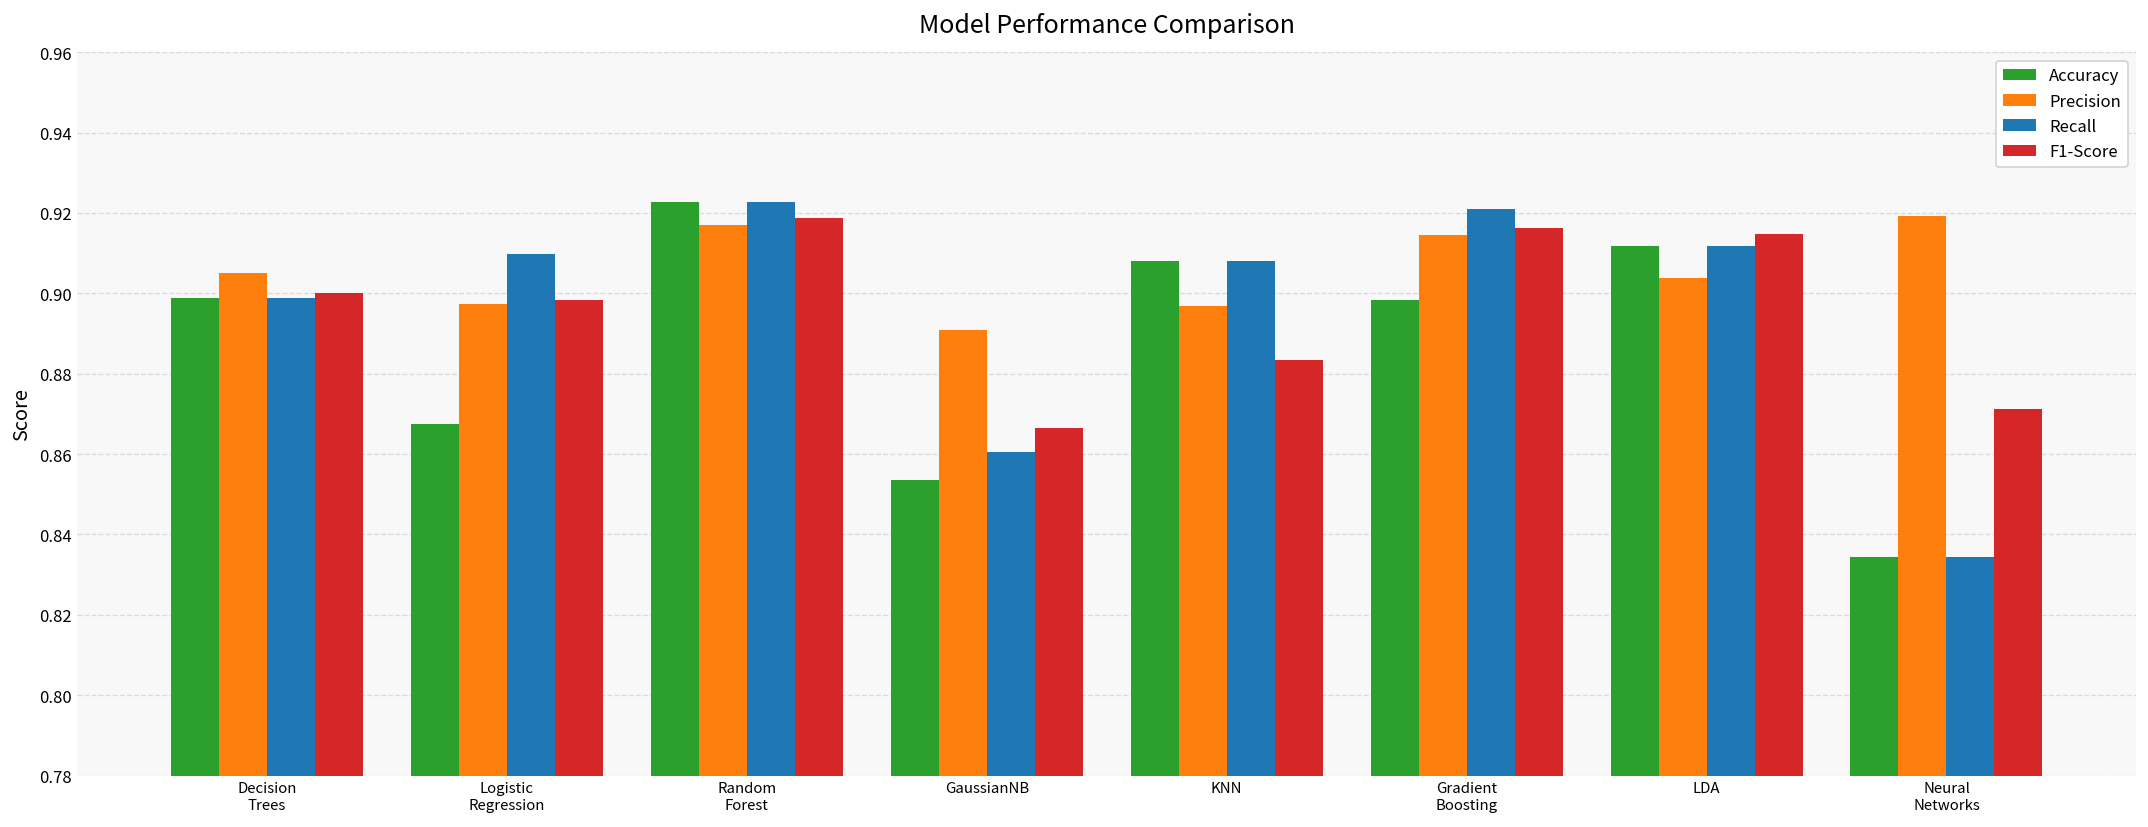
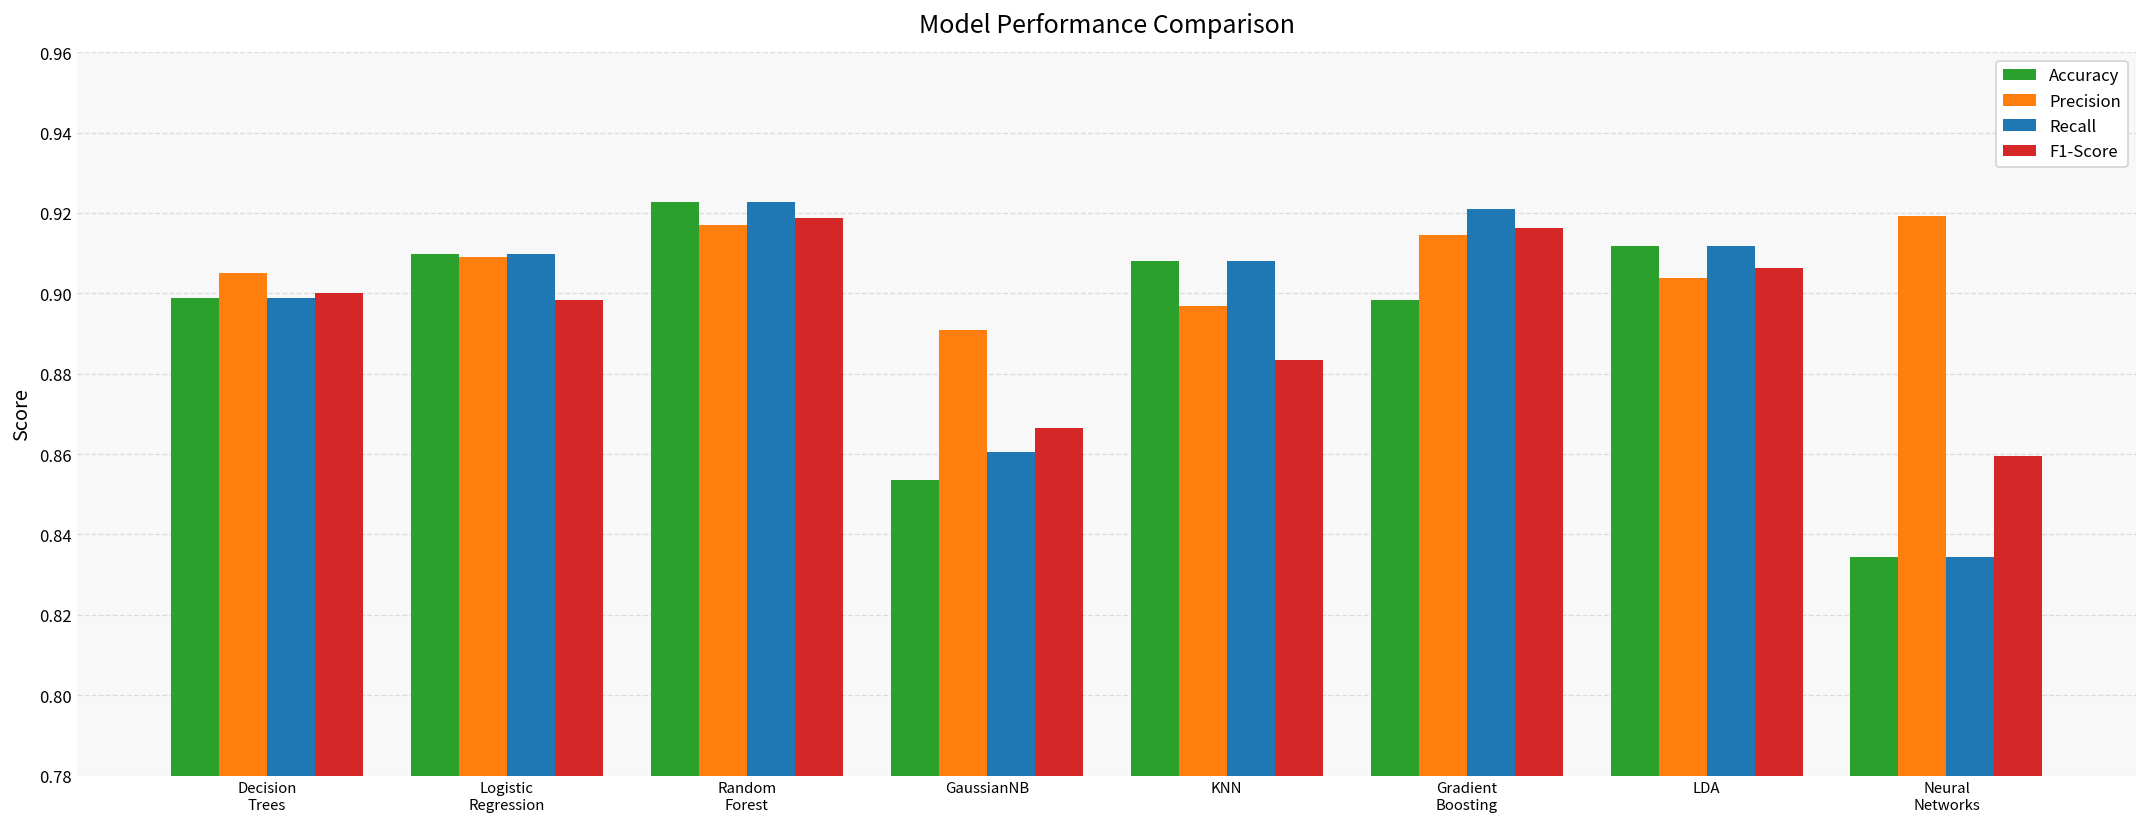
Accuracy, Logistic Regression: 0.867 -> 0.910
Precision, Logistic Regression: 0.897 -> 0.909
F1-Score, LDA: 0.915 -> 0.906
F1-Score, Neural Networks: 0.871 -> 0.859
